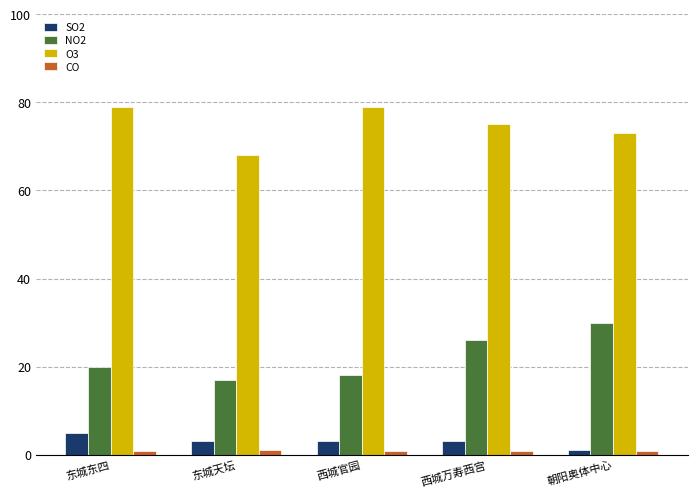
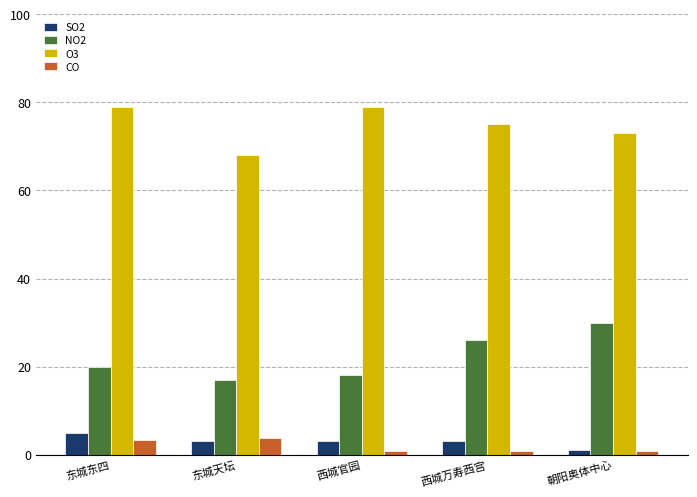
CO, 东城东四: 1 -> 3
CO, 东城天坛: 1 -> 4
